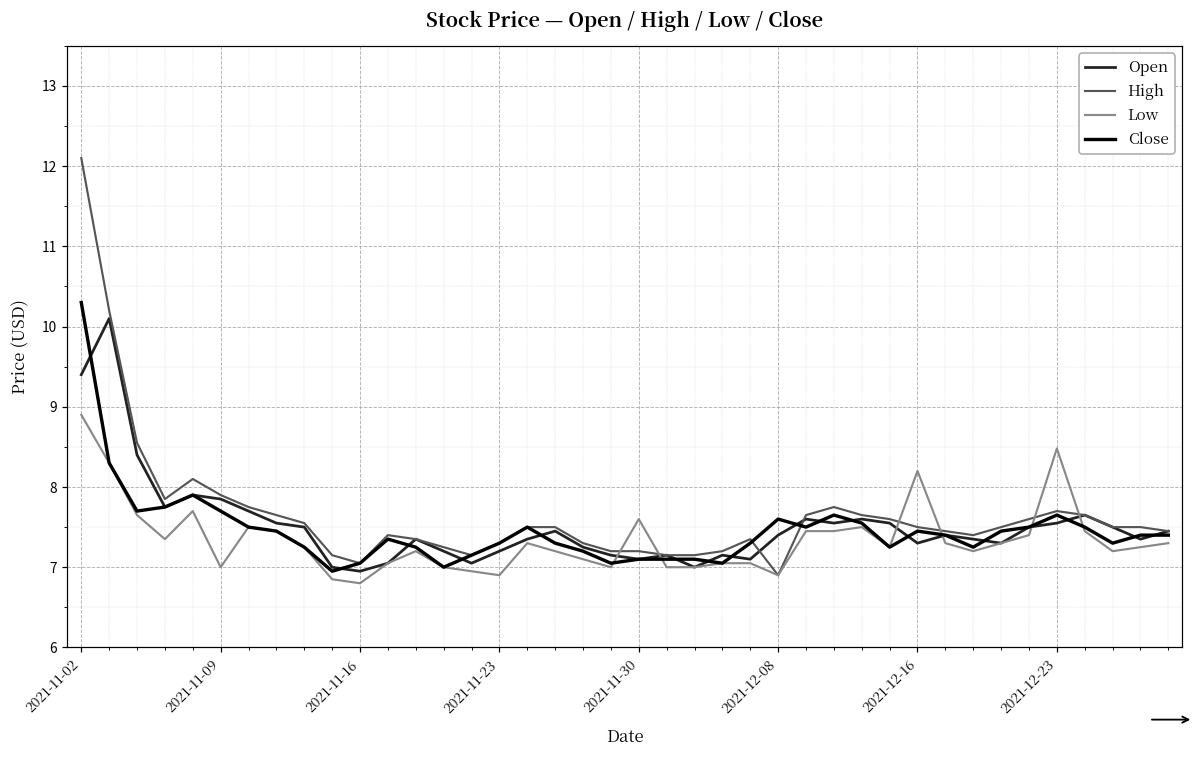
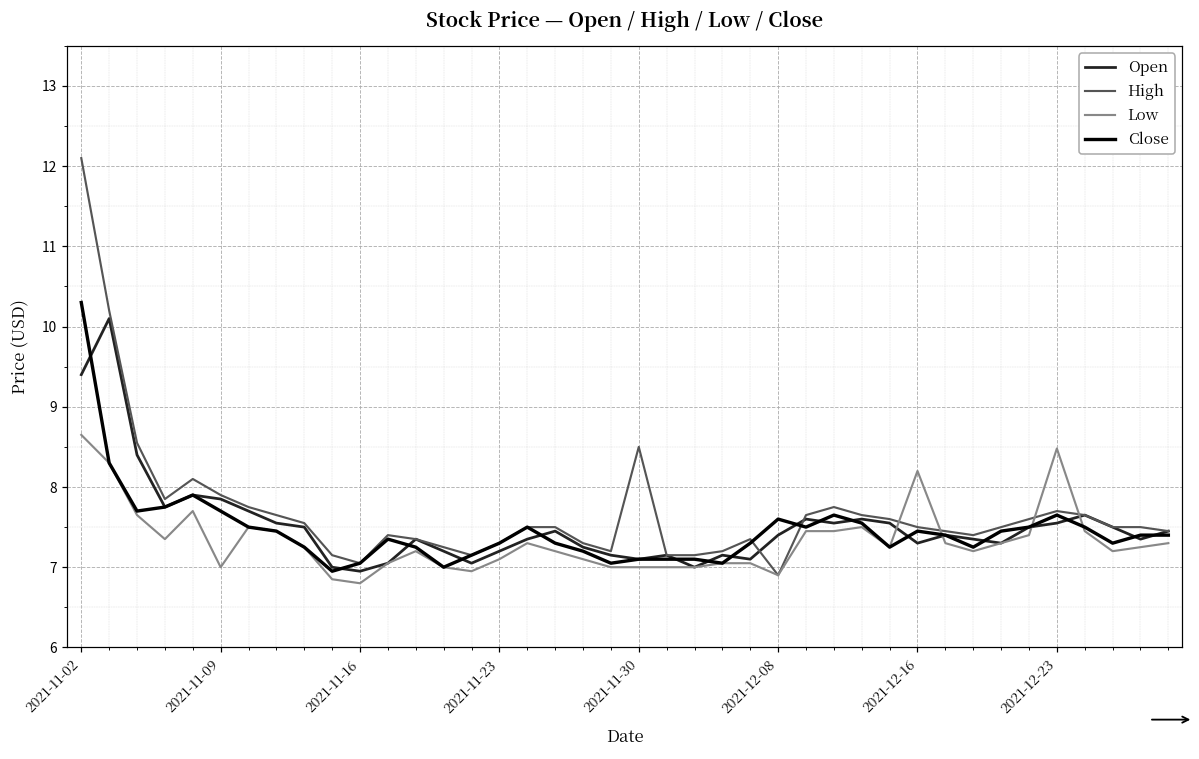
Low, 2021-11-02: 8.9 -> 8.7
Low, 2021-11-23: 6.9 -> 7.1
High, 2021-11-30: 7.2 -> 8.5
Low, 2021-11-30: 7.6 -> 7.0
